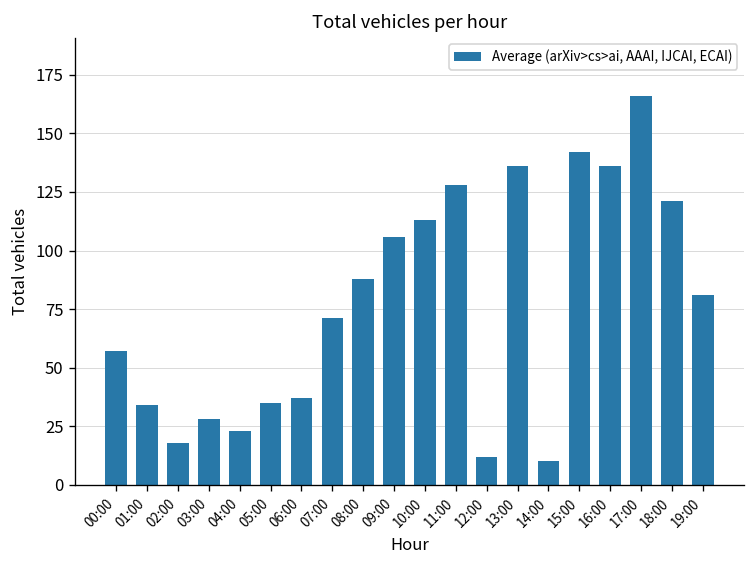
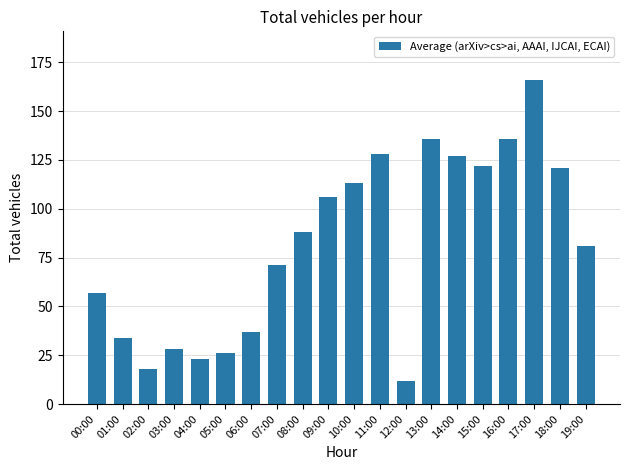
05:00: 35 -> 26
14:00: 10 -> 127
15:00: 142 -> 122
